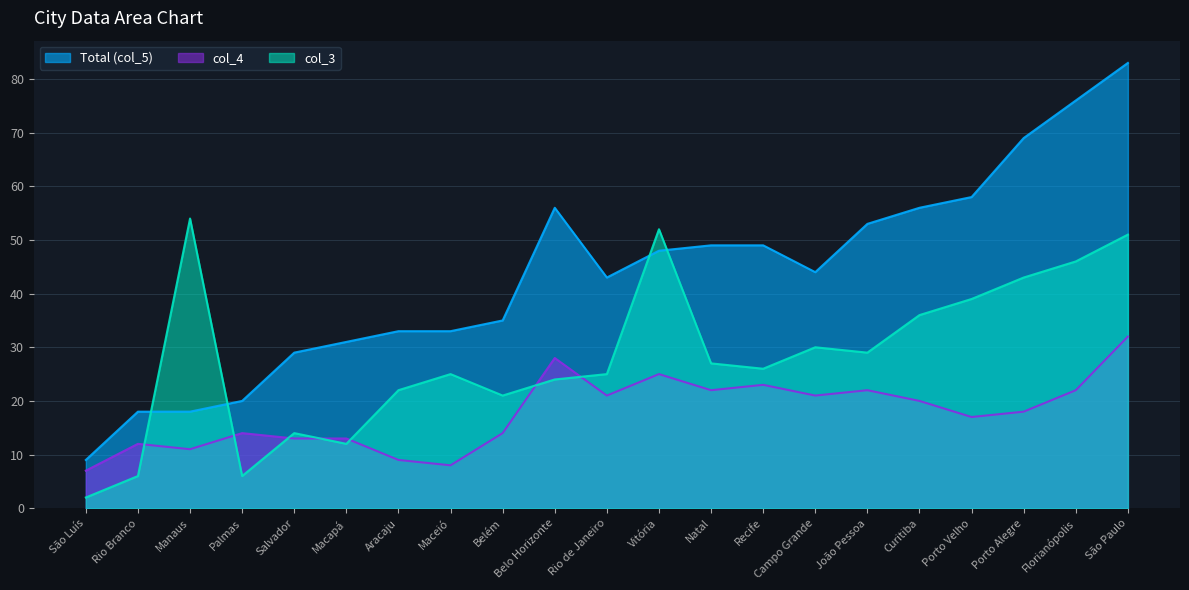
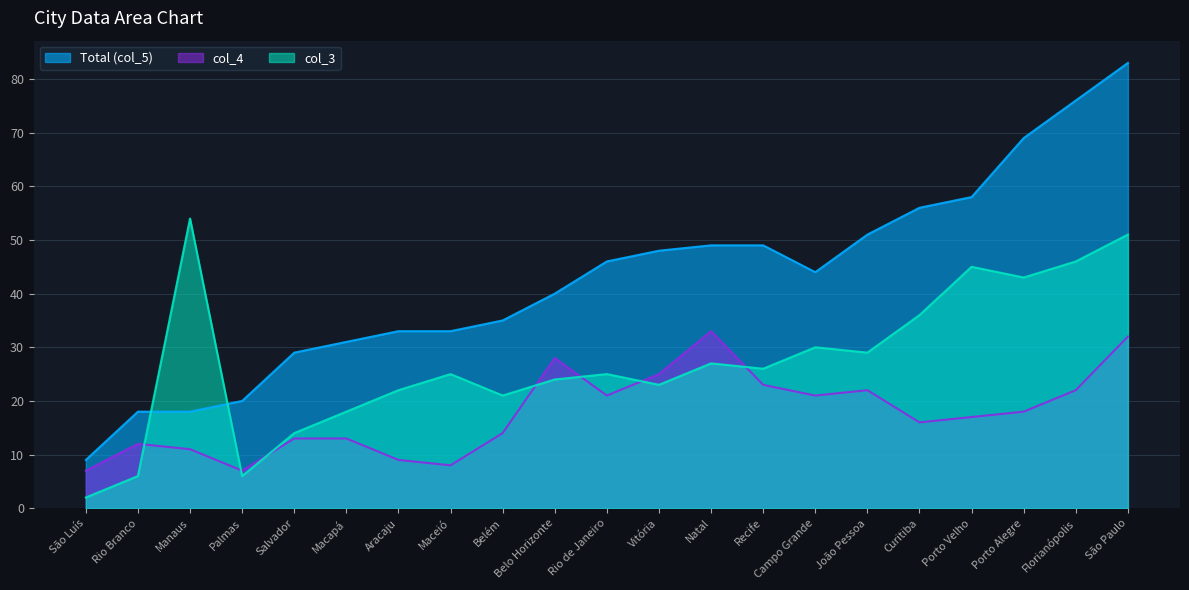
col_4, Palmas: 14 -> 7
col_3, Macapá: 12 -> 18
Total (col_5), Belo Horizonte: 56 -> 40
Total (col_5), Rio de Janeiro: 43 -> 46
col_3, Vitória: 52 -> 23
col_4, Natal: 22 -> 33
Total (col_5), João Pessoa: 53 -> 51
col_4, Curitiba: 20 -> 16
col_3, Porto Velho: 39 -> 45
